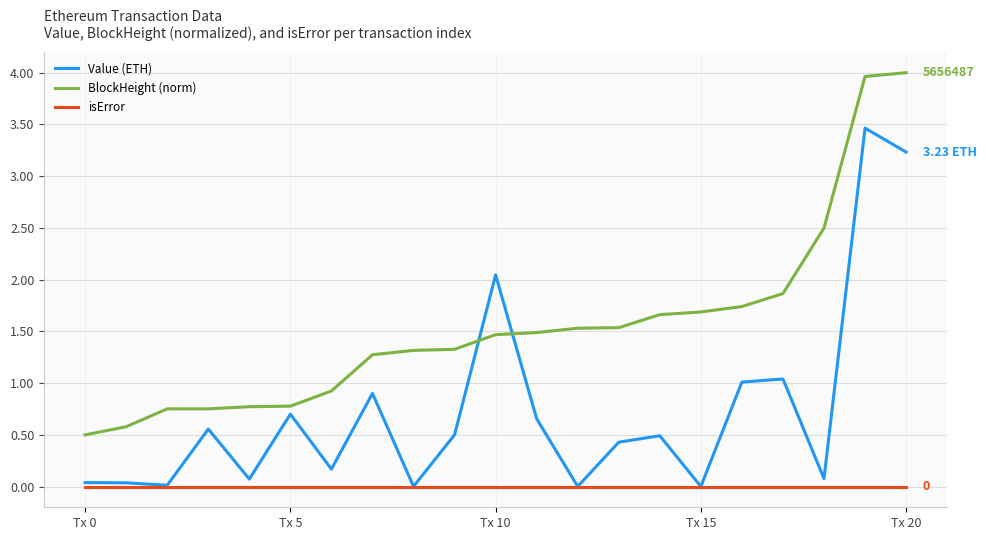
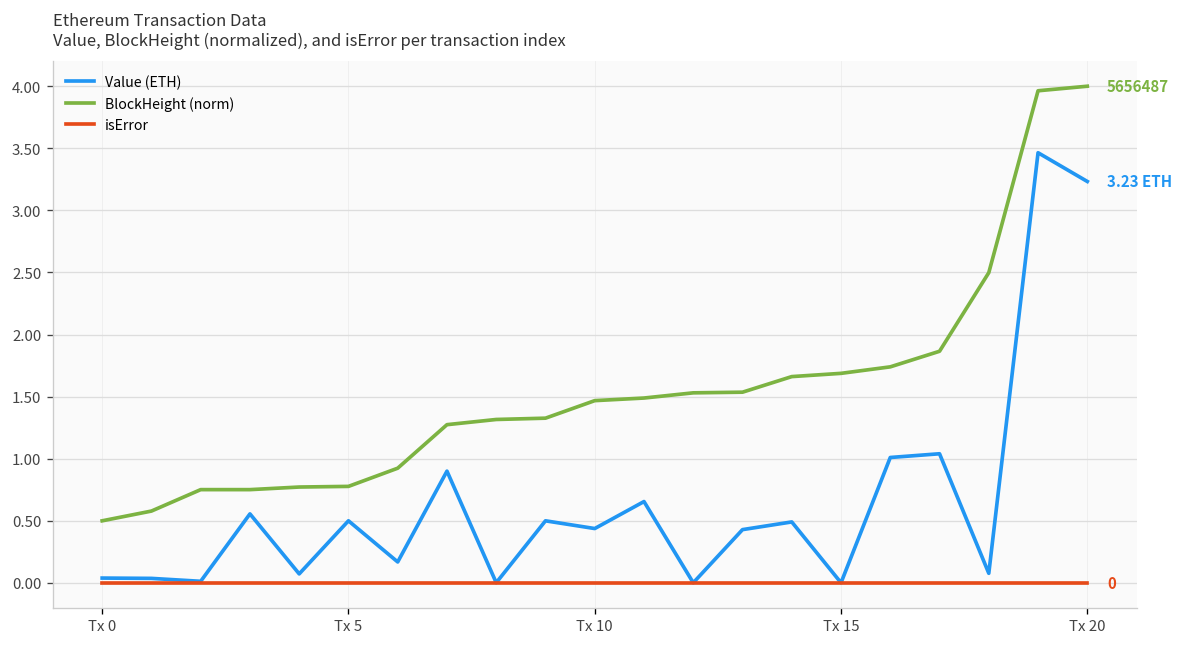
Value (ETH), Tx 5: 0.7 -> 0.5
Value (ETH), Tx 10: 2.05 -> 0.44
